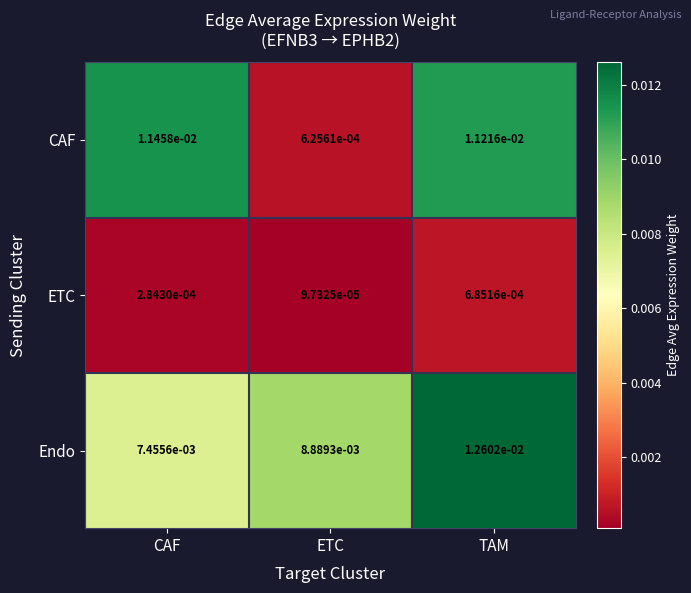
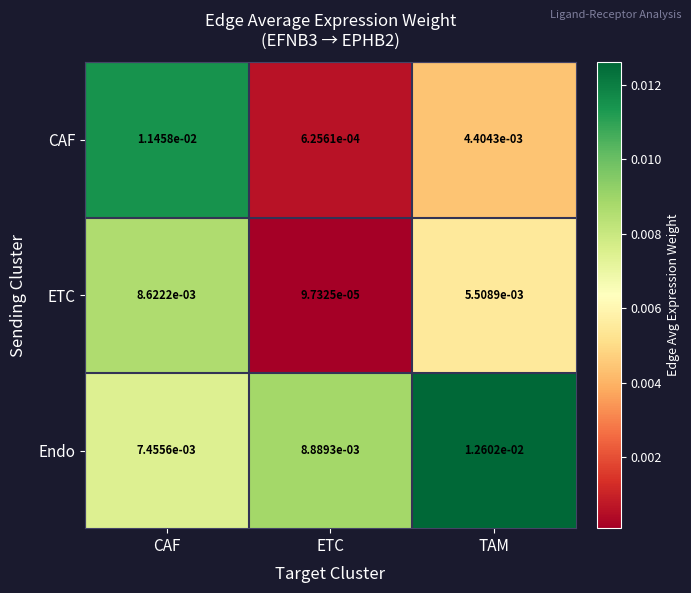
CAF, TAM: 1.1216e-02 -> 4.4043e-03
ETC, CAF: 2.8430e-04 -> 8.6222e-03
ETC, TAM: 6.8516e-04 -> 5.5089e-03
